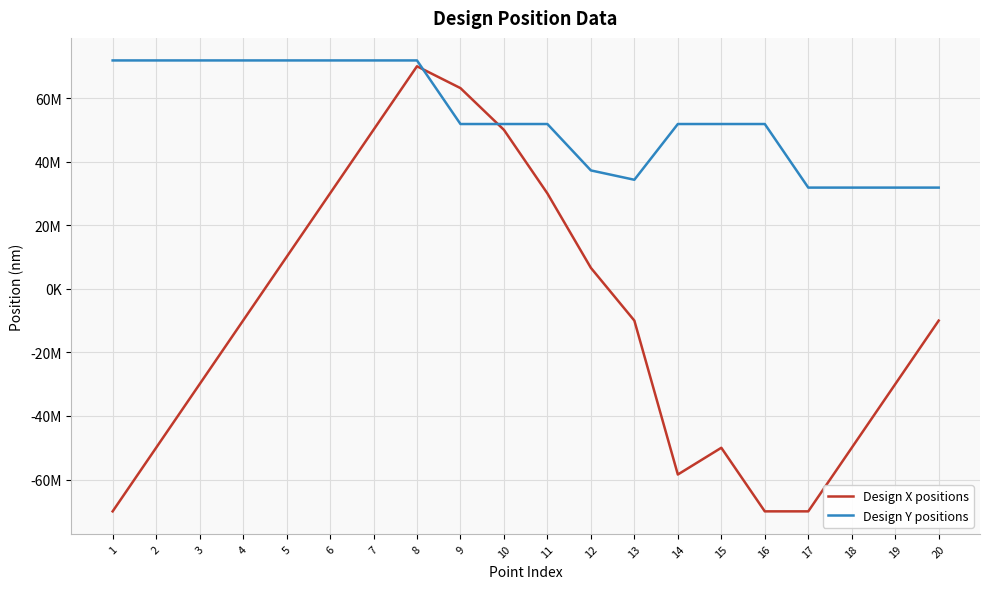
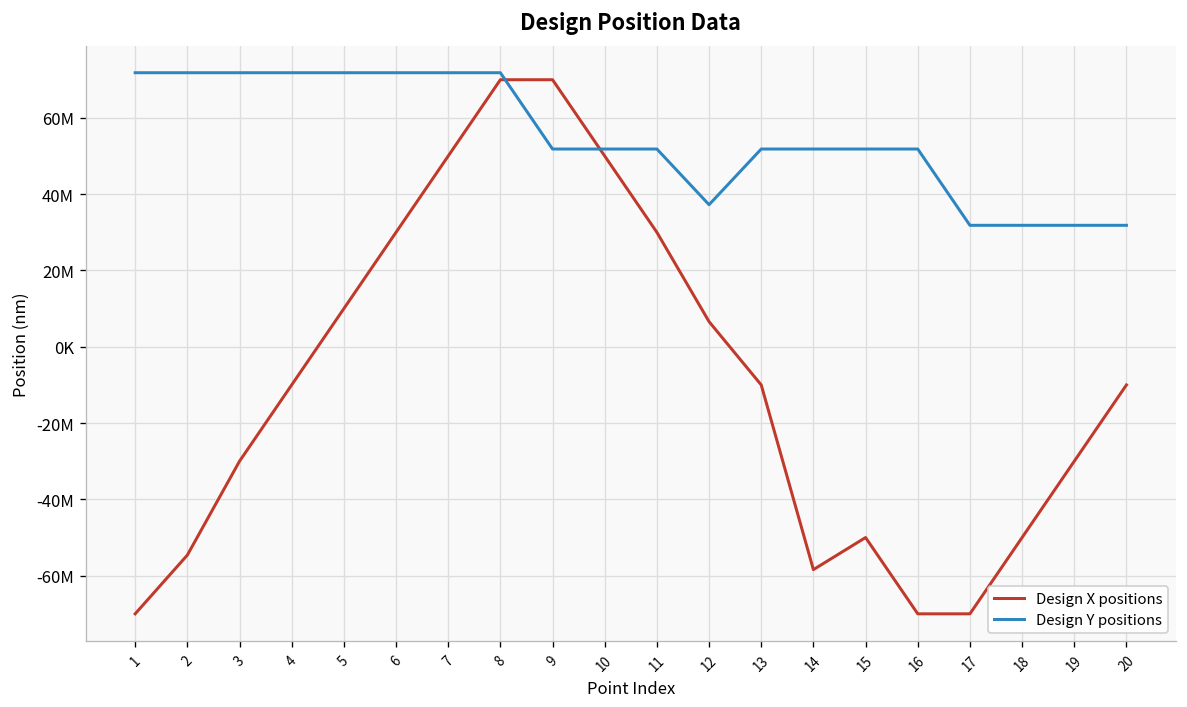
Design X positions, 2: -50000000 -> -55000000
Design X positions, 9: 63000000 -> 70000000
Design Y positions, 13: 34000000 -> 52000000
